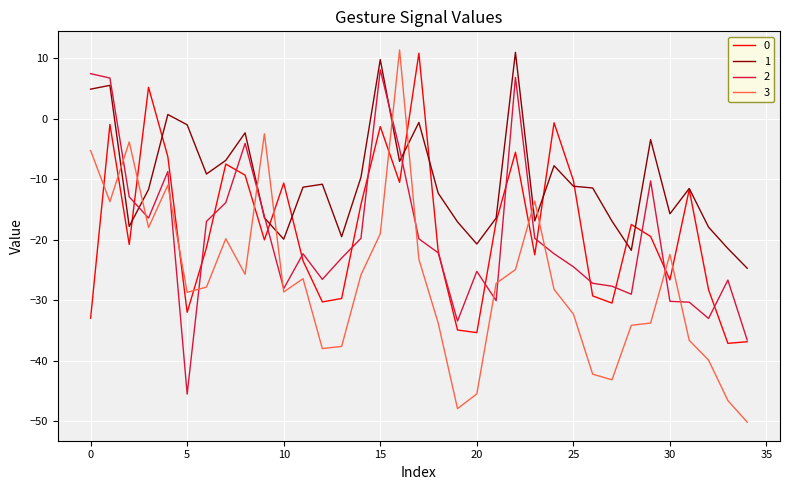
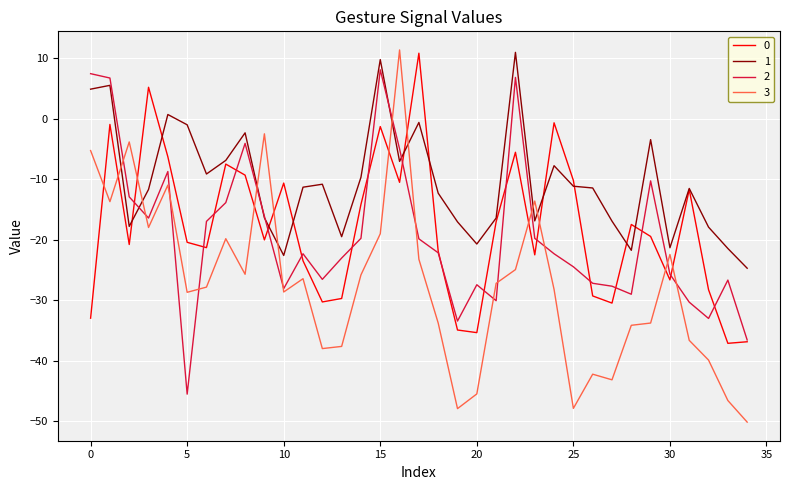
0, 5: -32 -> -20
1, 10: -20 -> -23
2, 20: -25 -> -27
3, 25: -32 -> -48
1, 30: -16 -> -21
2, 30: -30 -> -26
